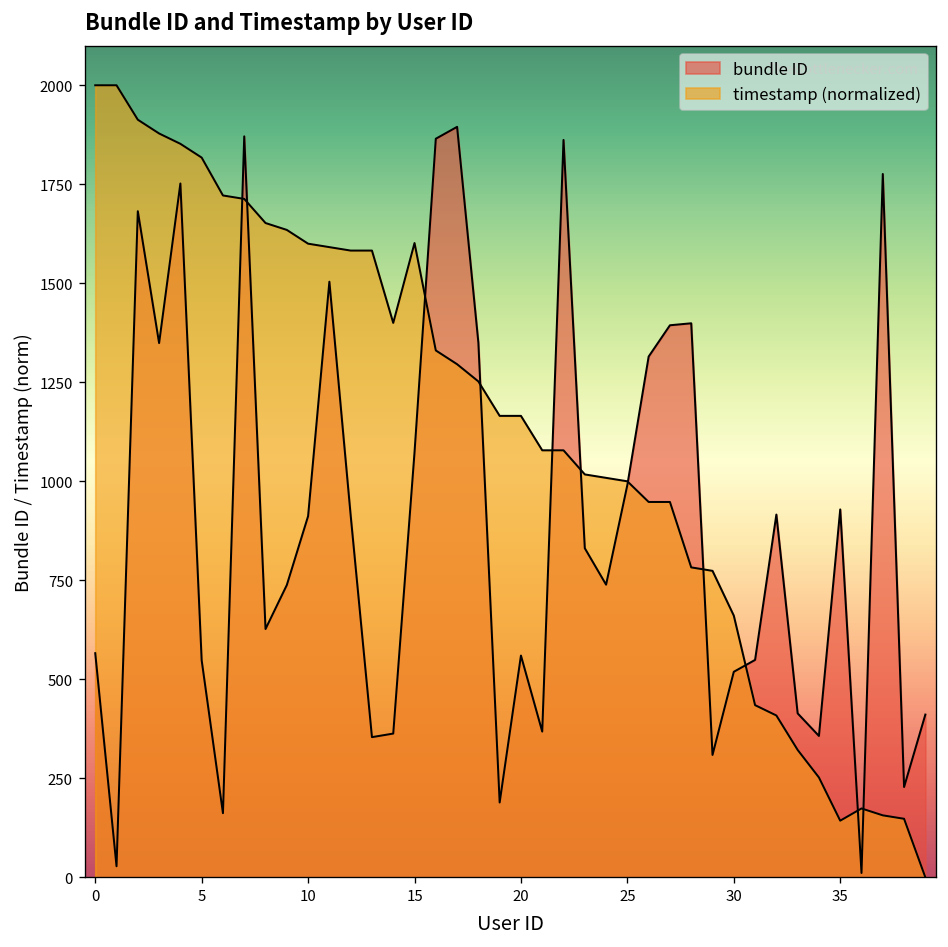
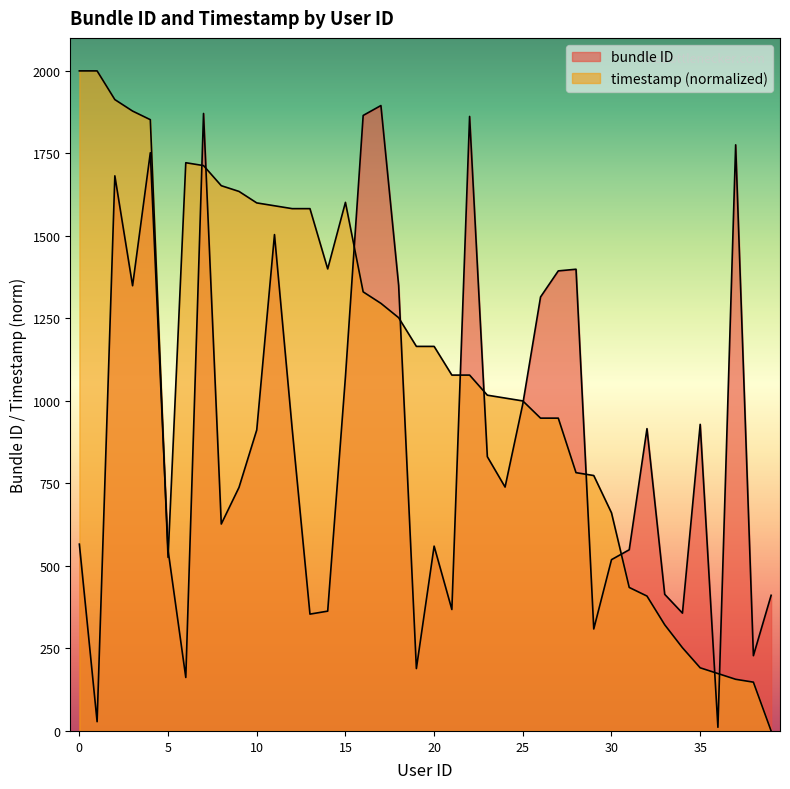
timestamp (normalized), 5: 1820 -> 530
timestamp (normalized), 35: 140 -> 190
